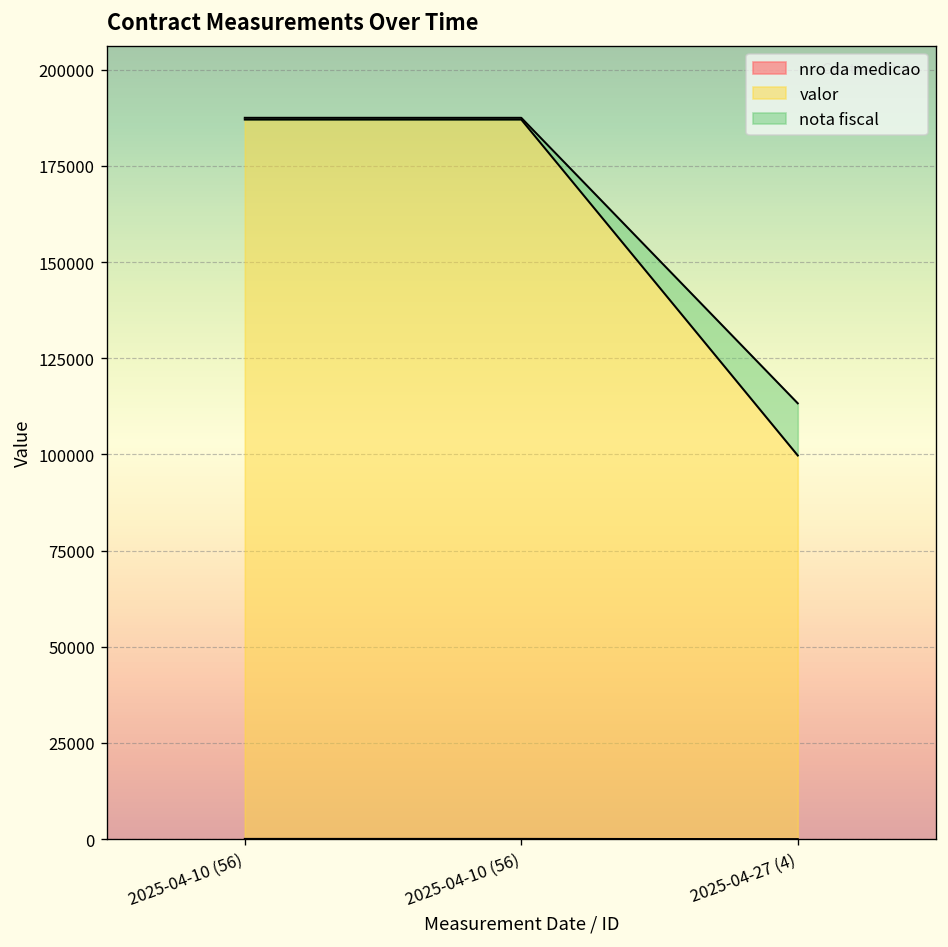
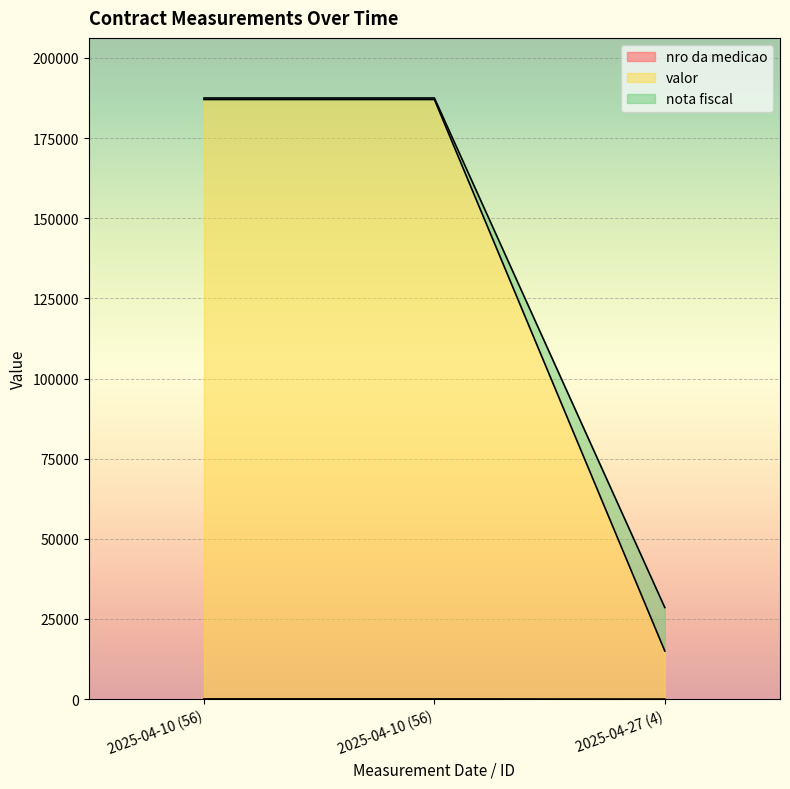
valor, 2025-04-27 (4): 100000 -> 15000
